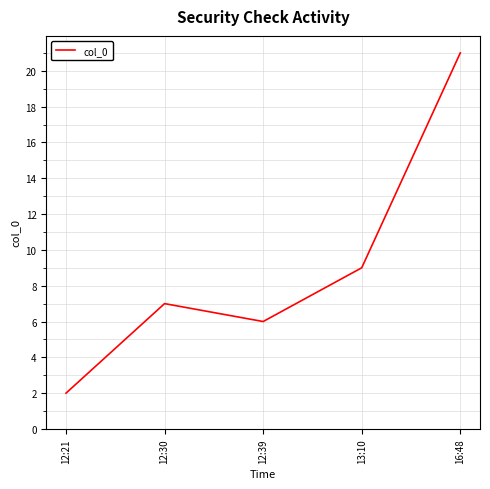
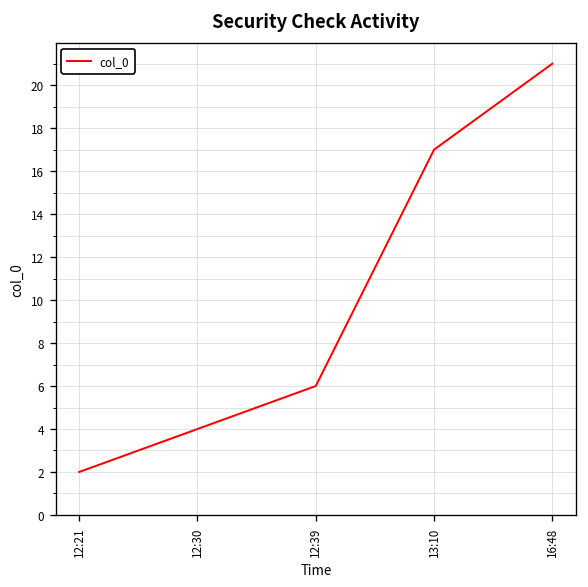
12:30: 7 -> 4
13:10: 9 -> 17
